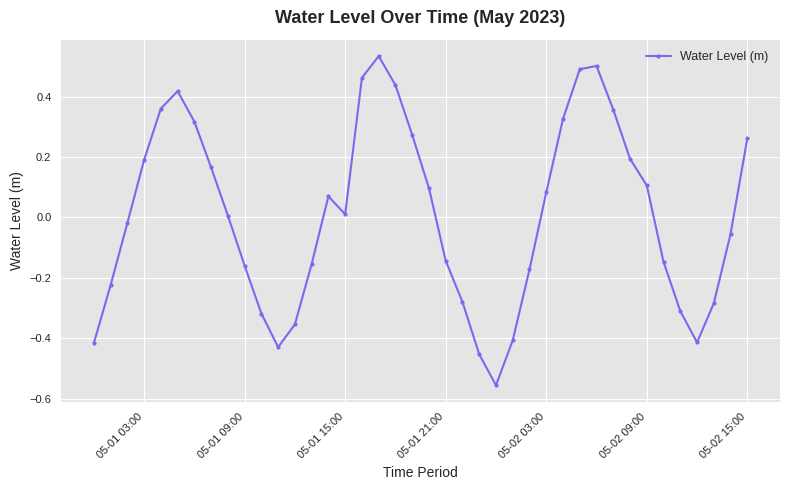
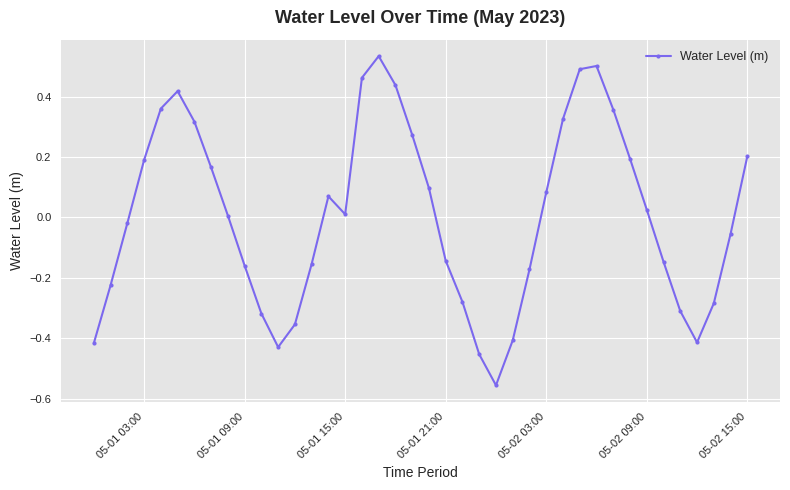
05-02 09:00: 0.11 -> 0.03
05-02 15:00: 0.26 -> 0.20
